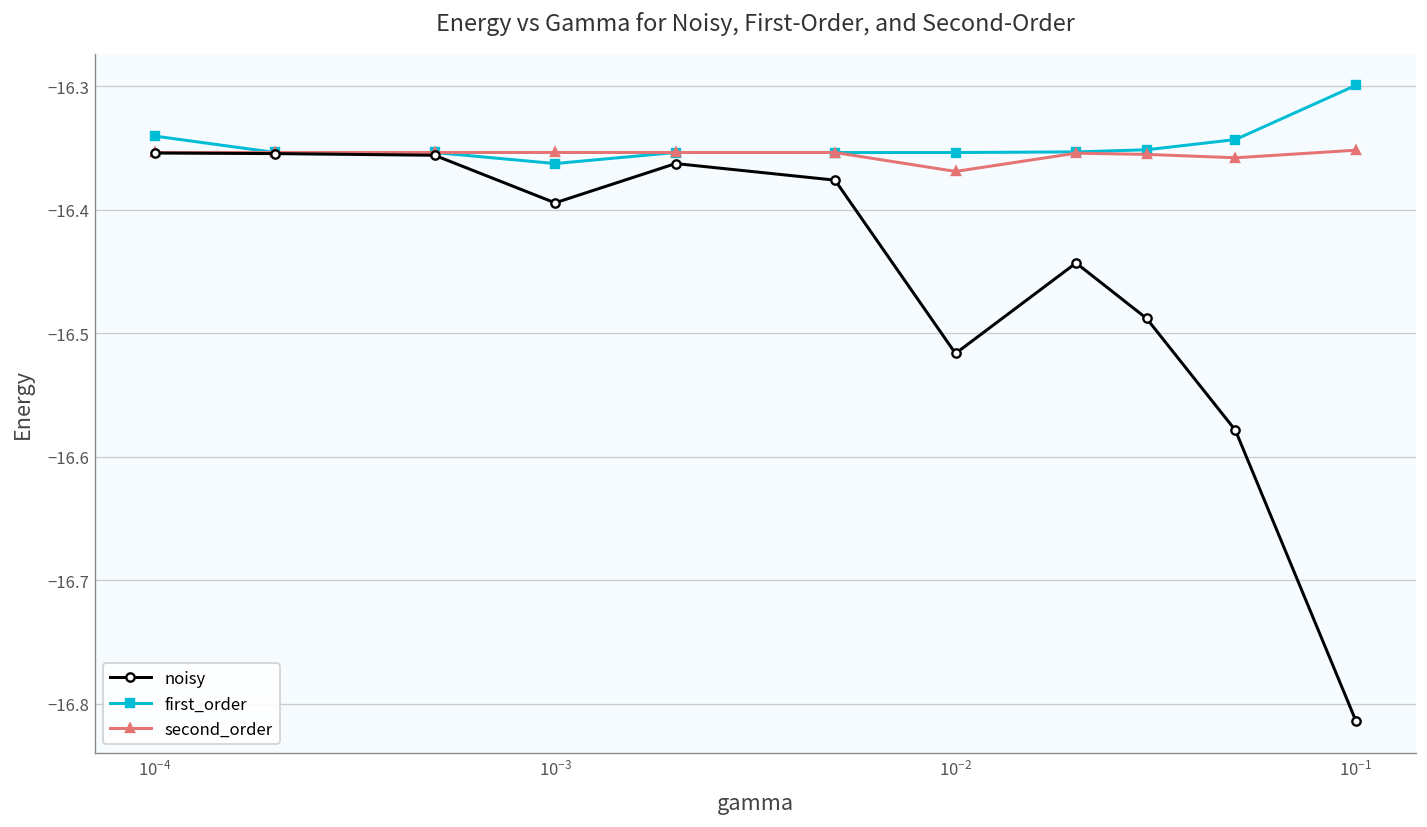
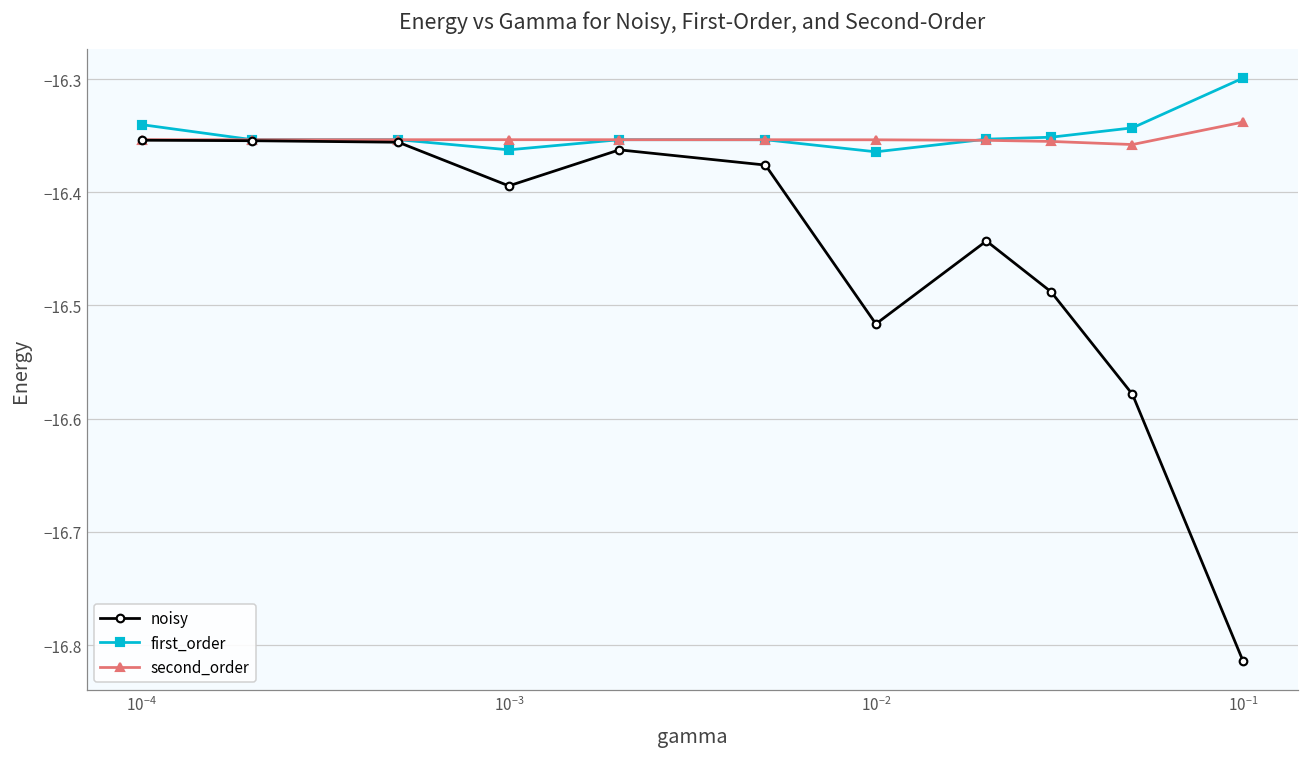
first_order, 10^-2: -16.354 -> -16.364
second_order, 10^-2: -16.369 -> -16.354
second_order, 10^-1: -16.352 -> -16.338
